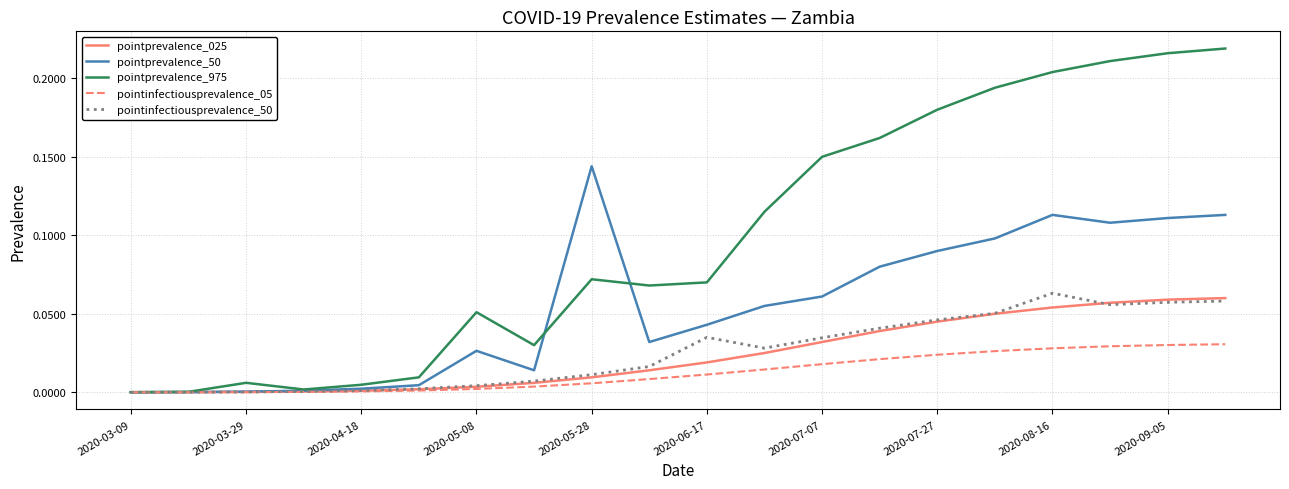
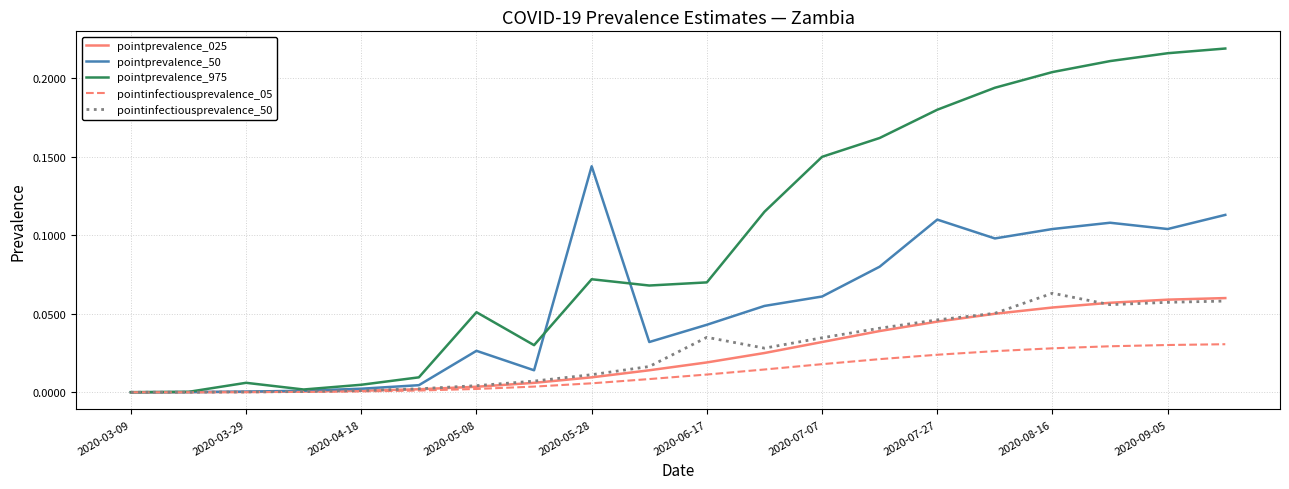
pointprevalence_50, 2020-07-27: 0.09 -> 0.11
pointprevalence_50, 2020-08-16: 0.113 -> 0.104
pointprevalence_50, 2020-09-05: 0.111 -> 0.104
